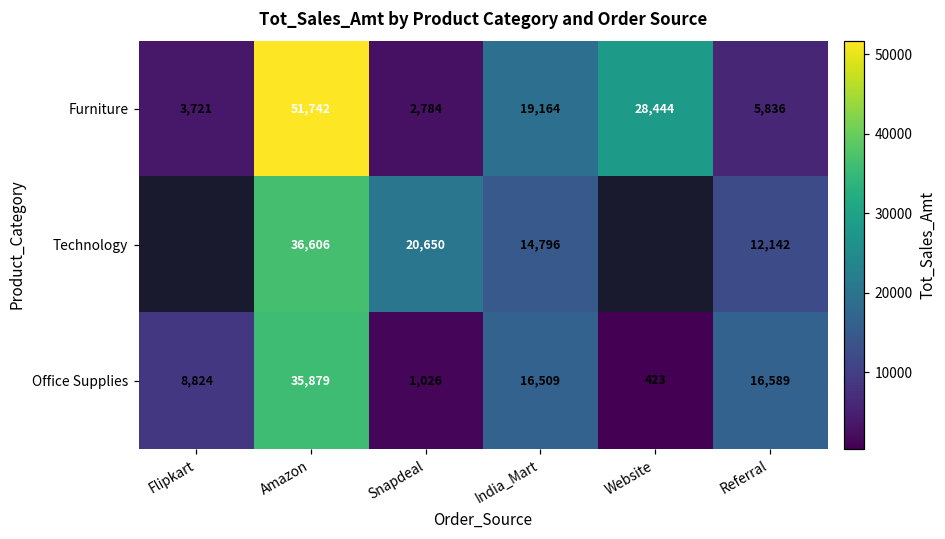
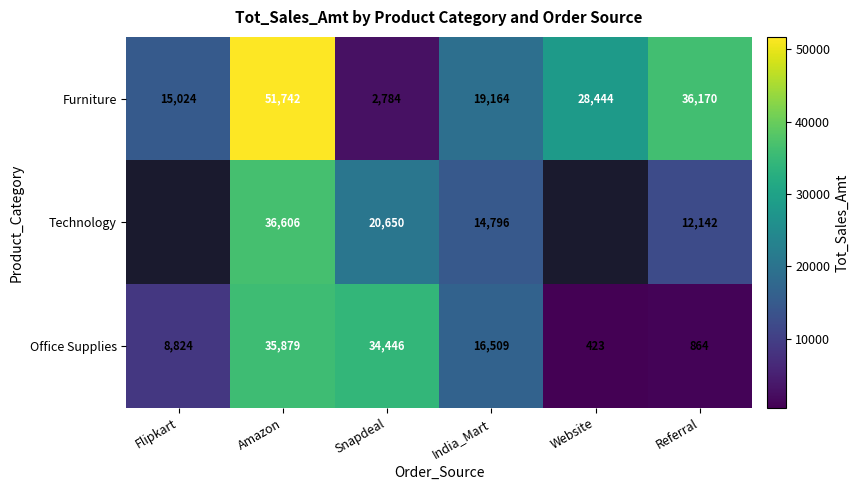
Furniture, Flipkart: 3,721 -> 15,024
Furniture, Referral: 5,836 -> 36,170
Office Supplies, Snapdeal: 1,026 -> 34,446
Office Supplies, Referral: 16,589 -> 864
